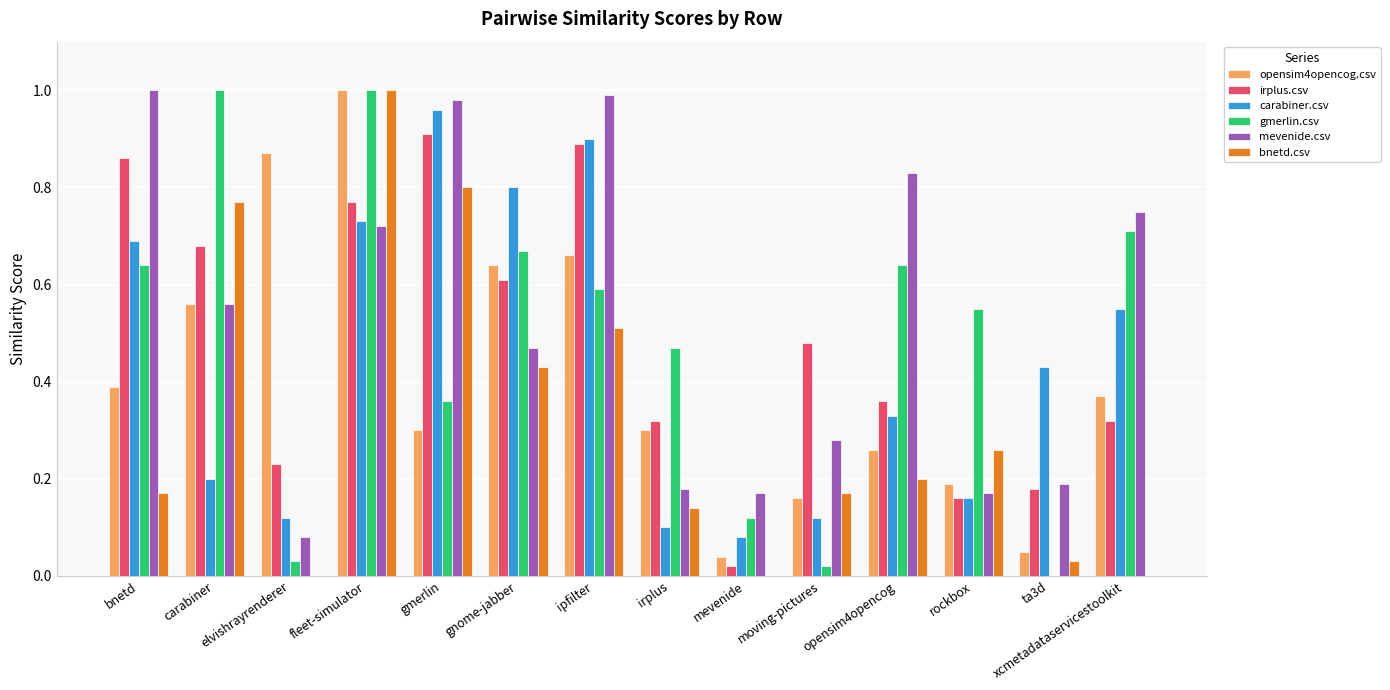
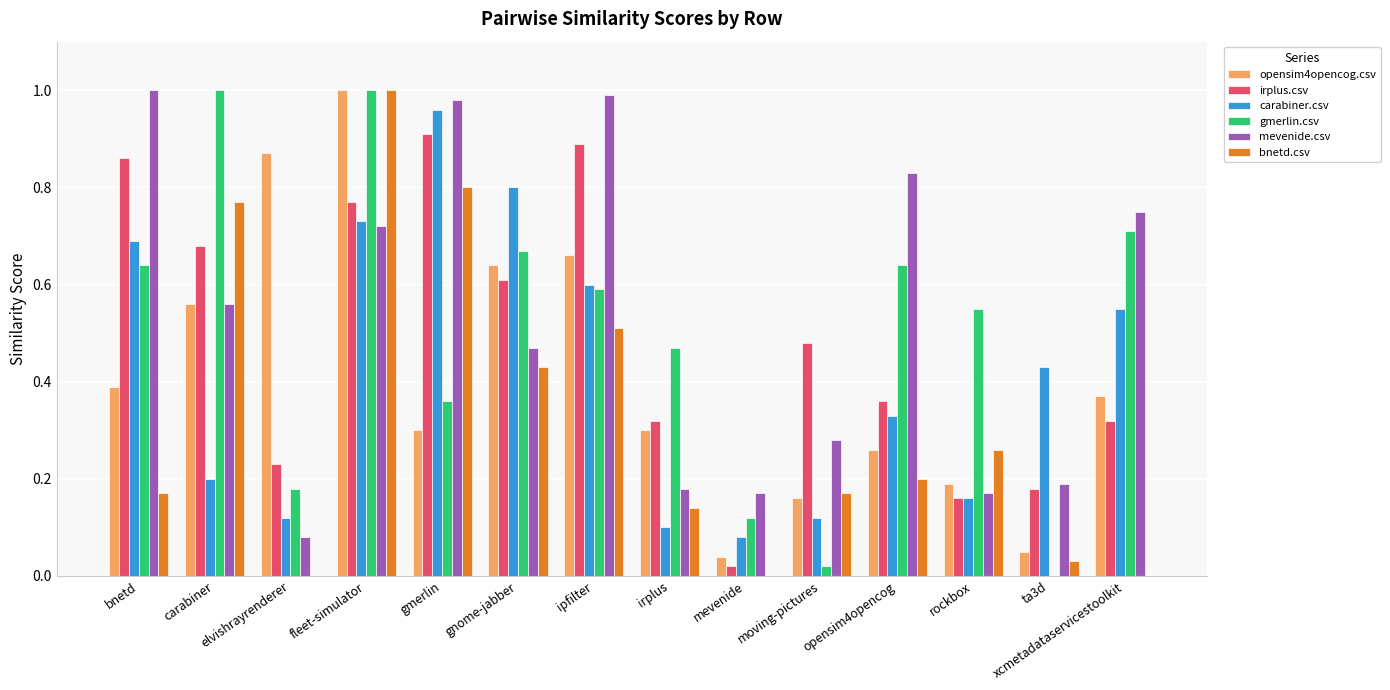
gmerlin.csv, elvishrayrenderer: 0.03 -> 0.18
carabiner.csv, ipfilter: 0.9 -> 0.6
